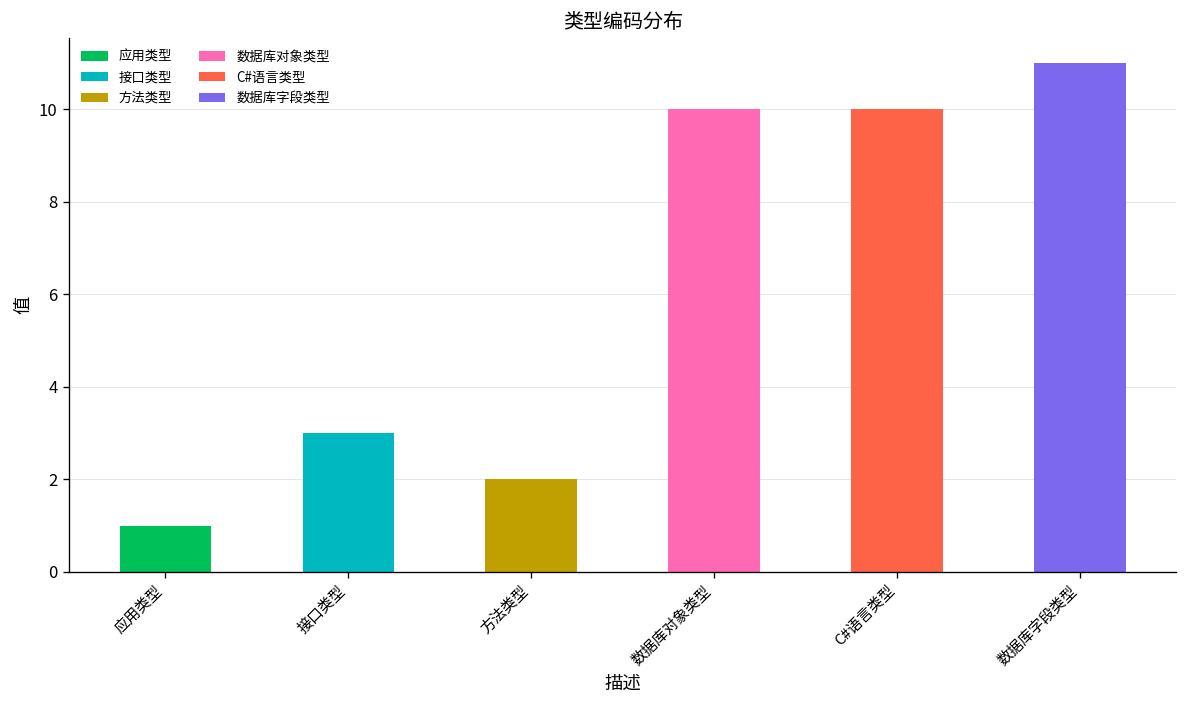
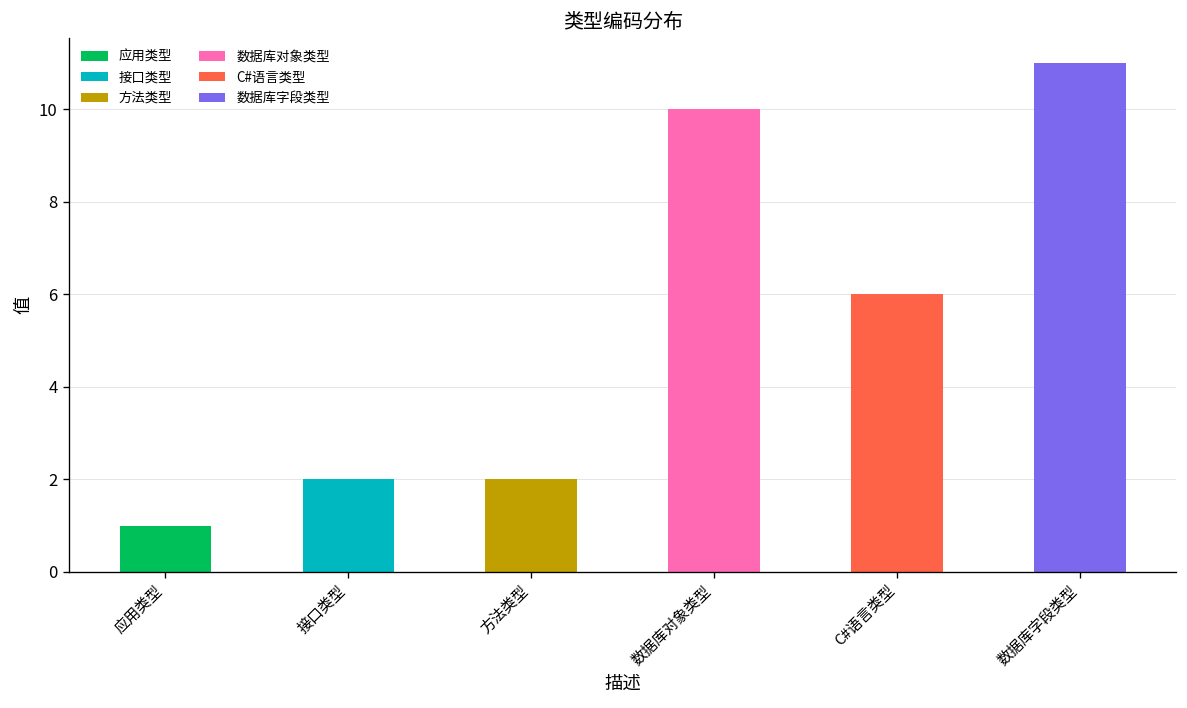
接口类型: 3 -> 2
C#语言类型: 10 -> 6
